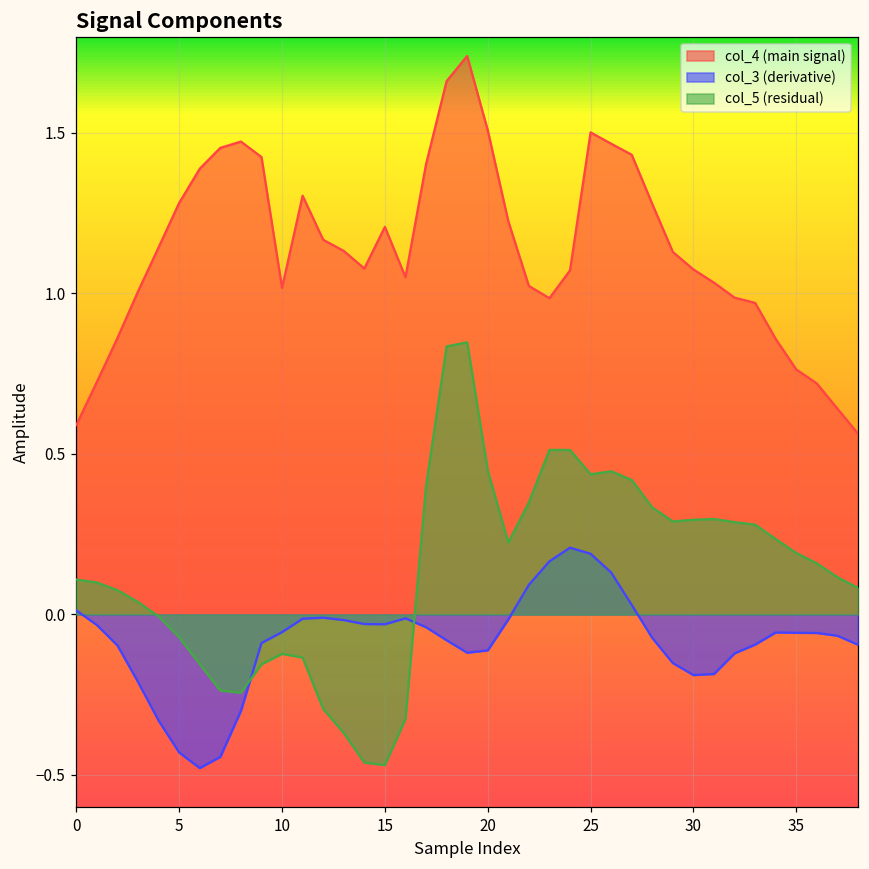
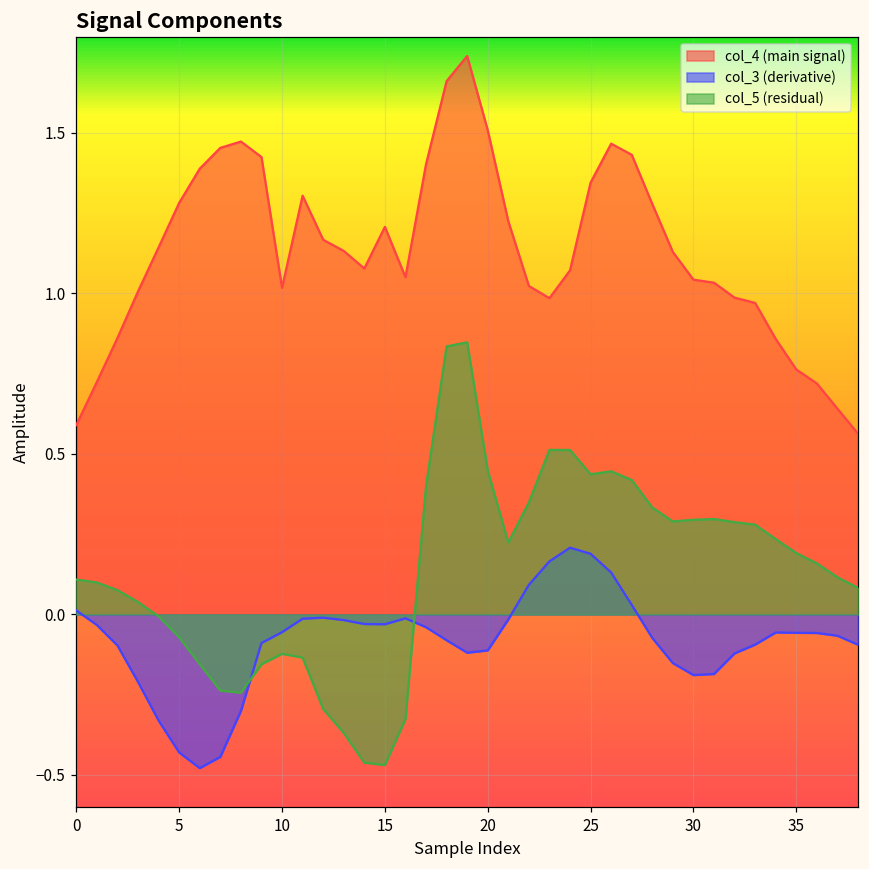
col_4 (main signal), 25: 1.50 -> 1.35
col_4 (main signal), 30: 1.07 -> 1.04
